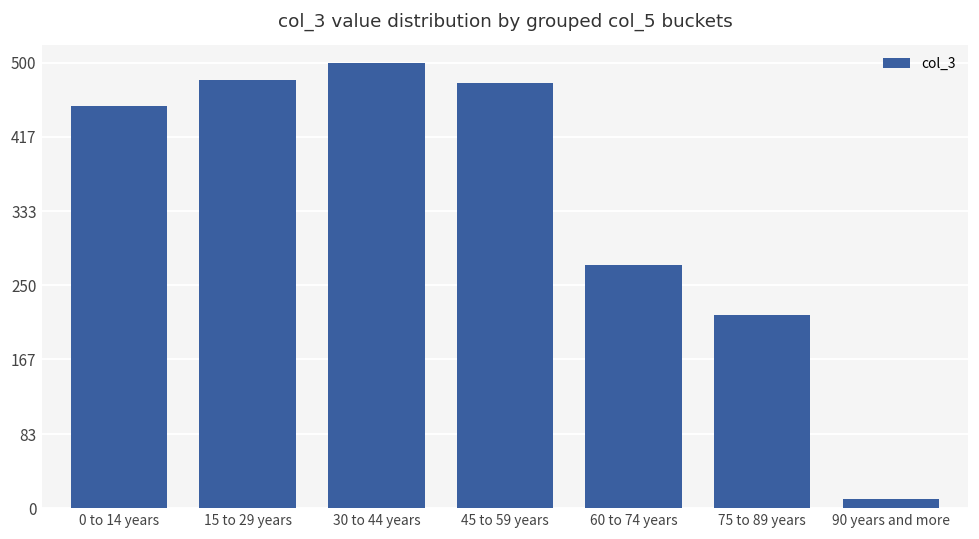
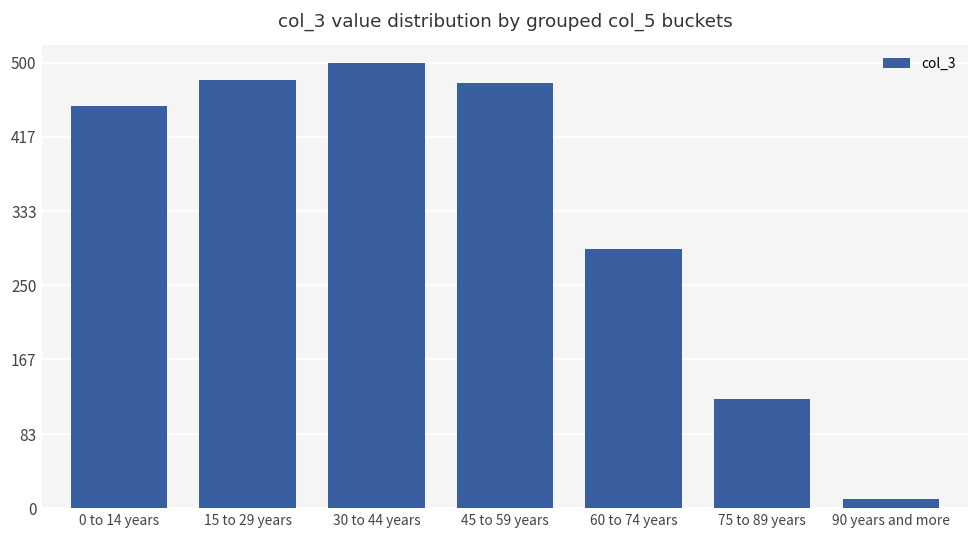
60 to 74 years: 270 -> 290
75 to 89 years: 220 -> 120
